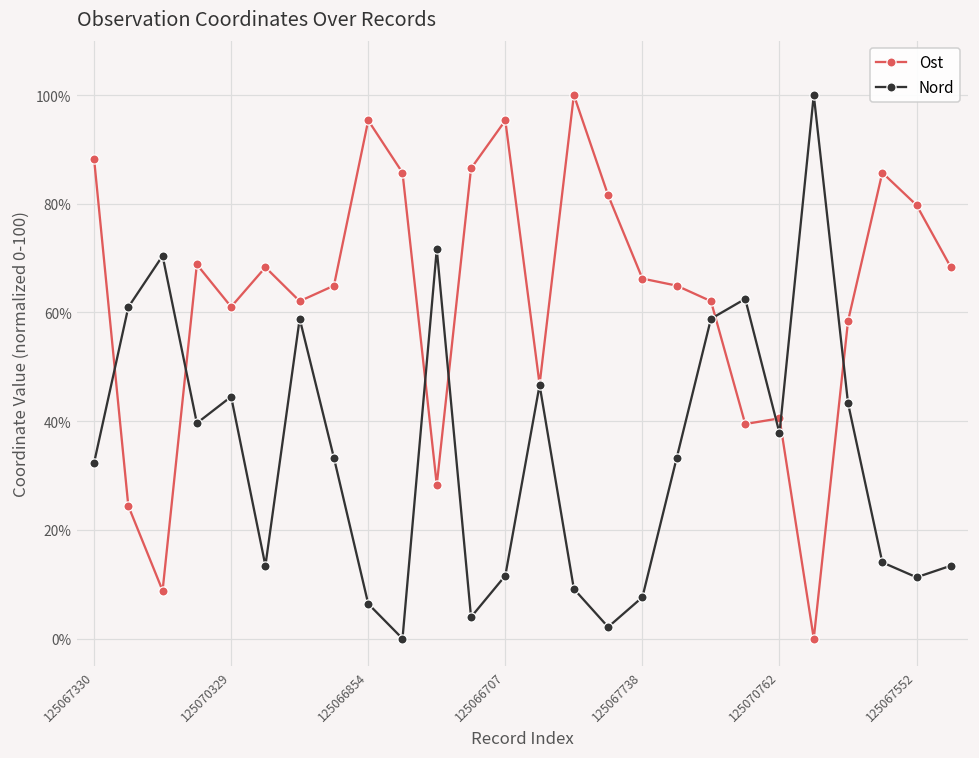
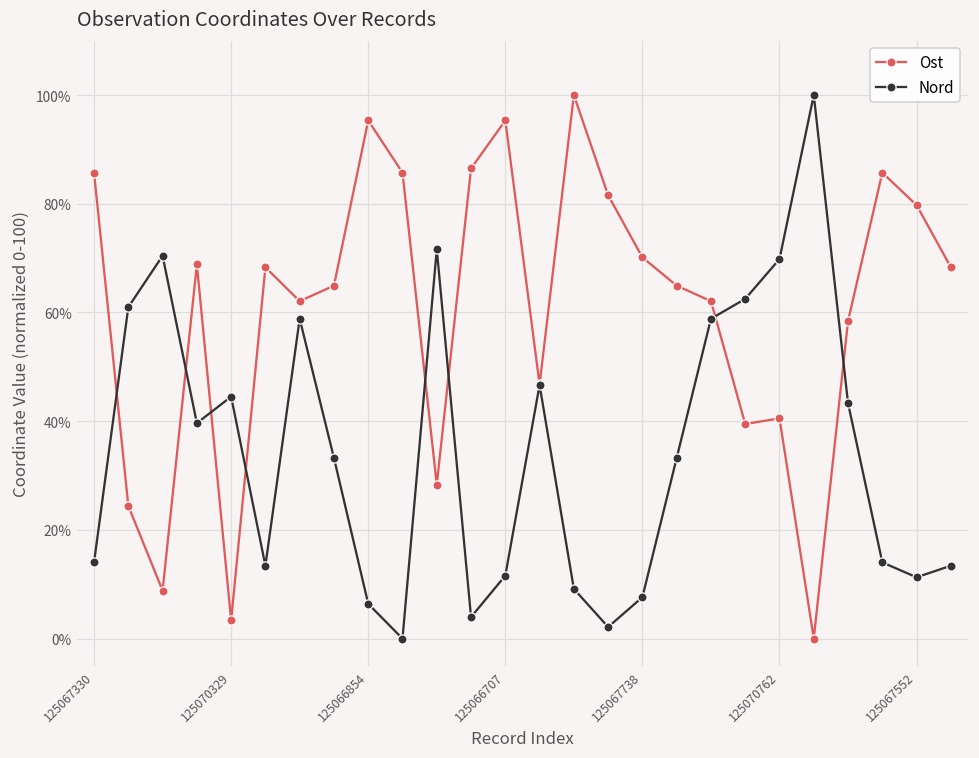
Ost, 125067330: 88% -> 86%
Nord, 125067330: 32% -> 14%
Ost, 125070329: 61% -> 3%
Ost, 125067738: 66% -> 70%
Nord, 125070762: 38% -> 70%
